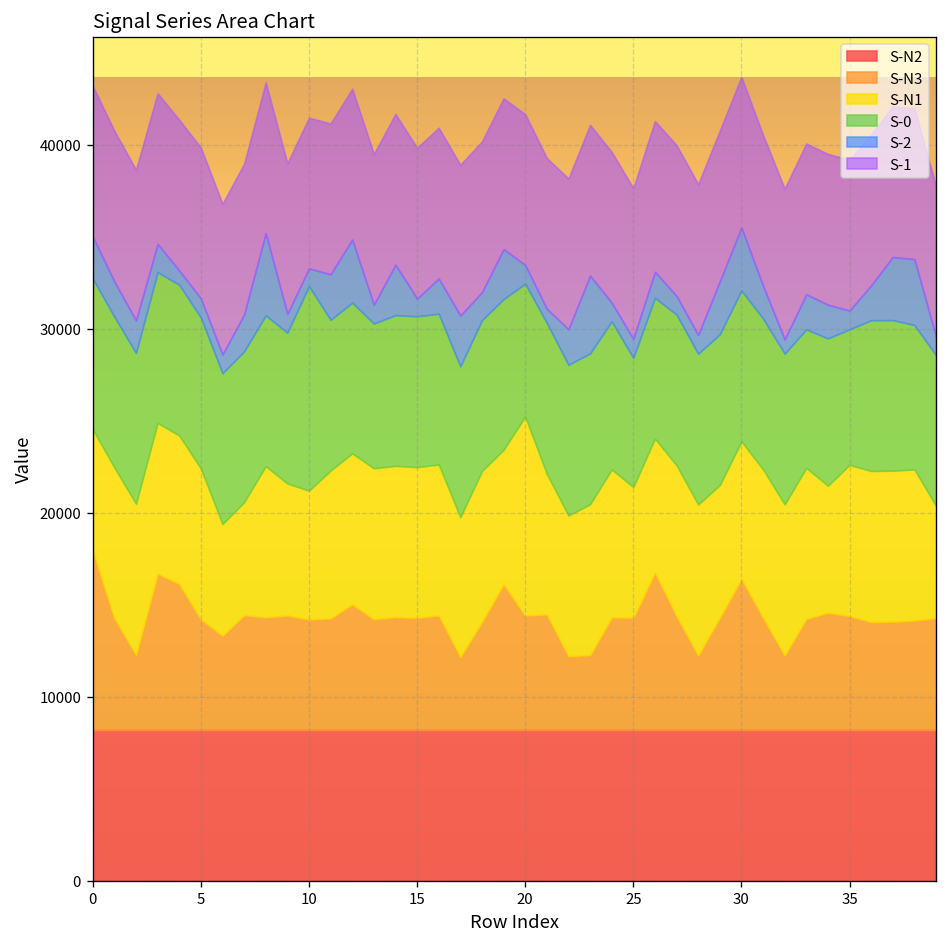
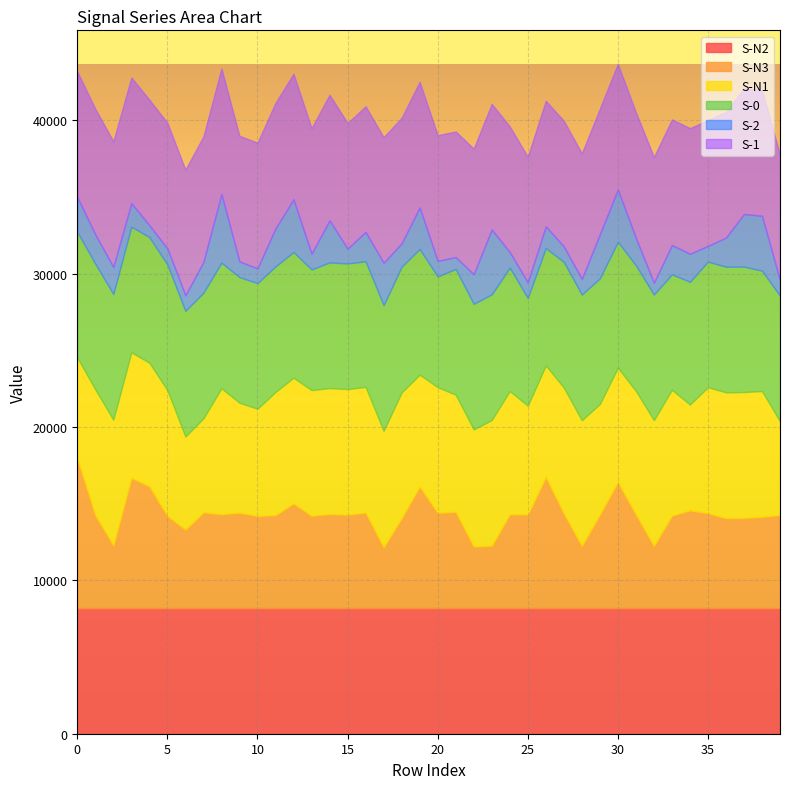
S-0, 10: 11100 -> 8200
S-N1, 20: 10800 -> 8200
S-0, 35: 7400 -> 8200
